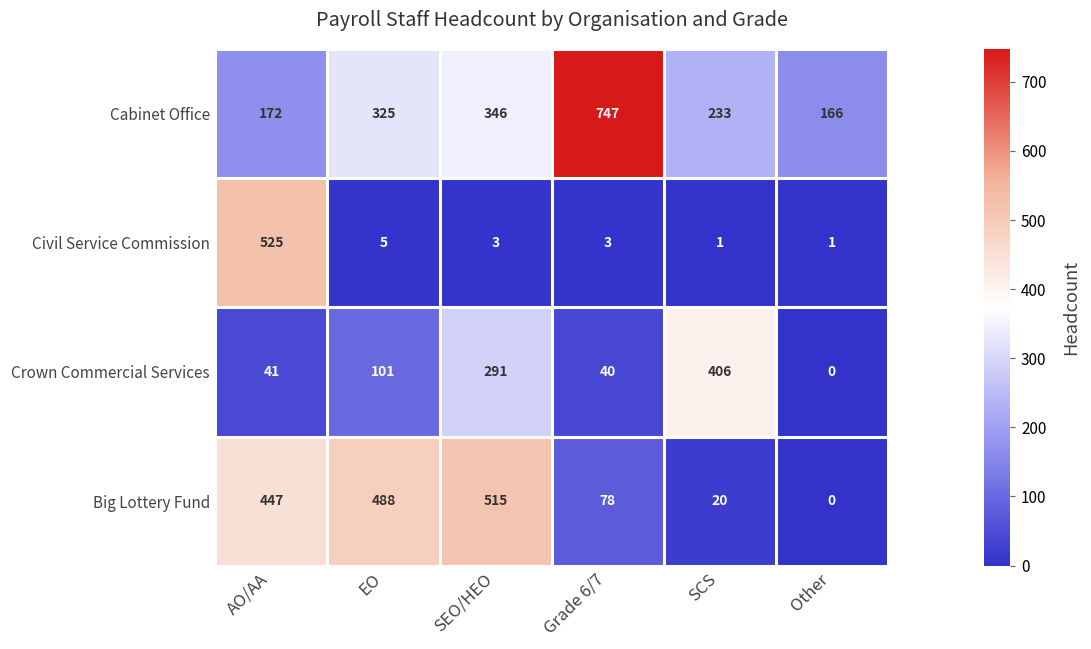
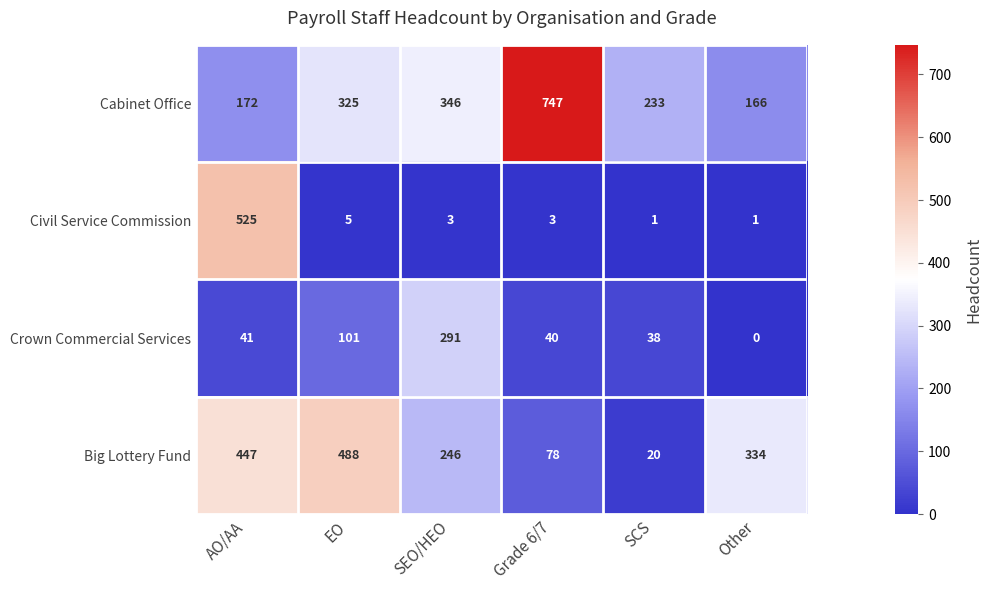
Crown Commercial Services, SCS: 406 -> 38
Big Lottery Fund, SEO/HEO: 515 -> 246
Big Lottery Fund, Other: 0 -> 334
